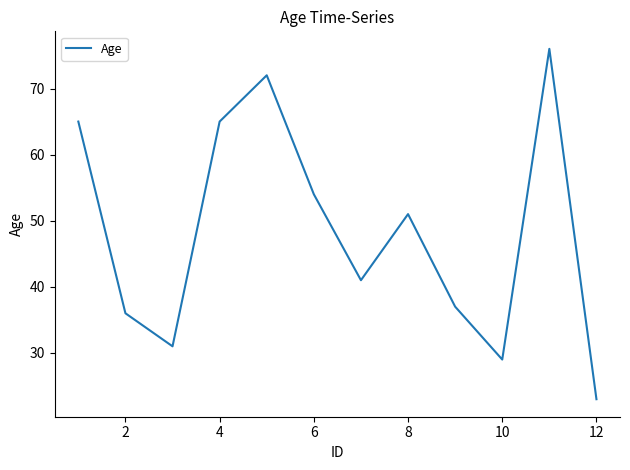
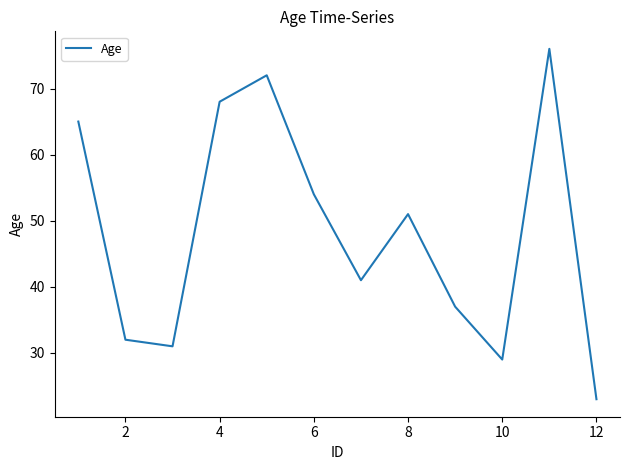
2: 36 -> 32
4: 65 -> 68
